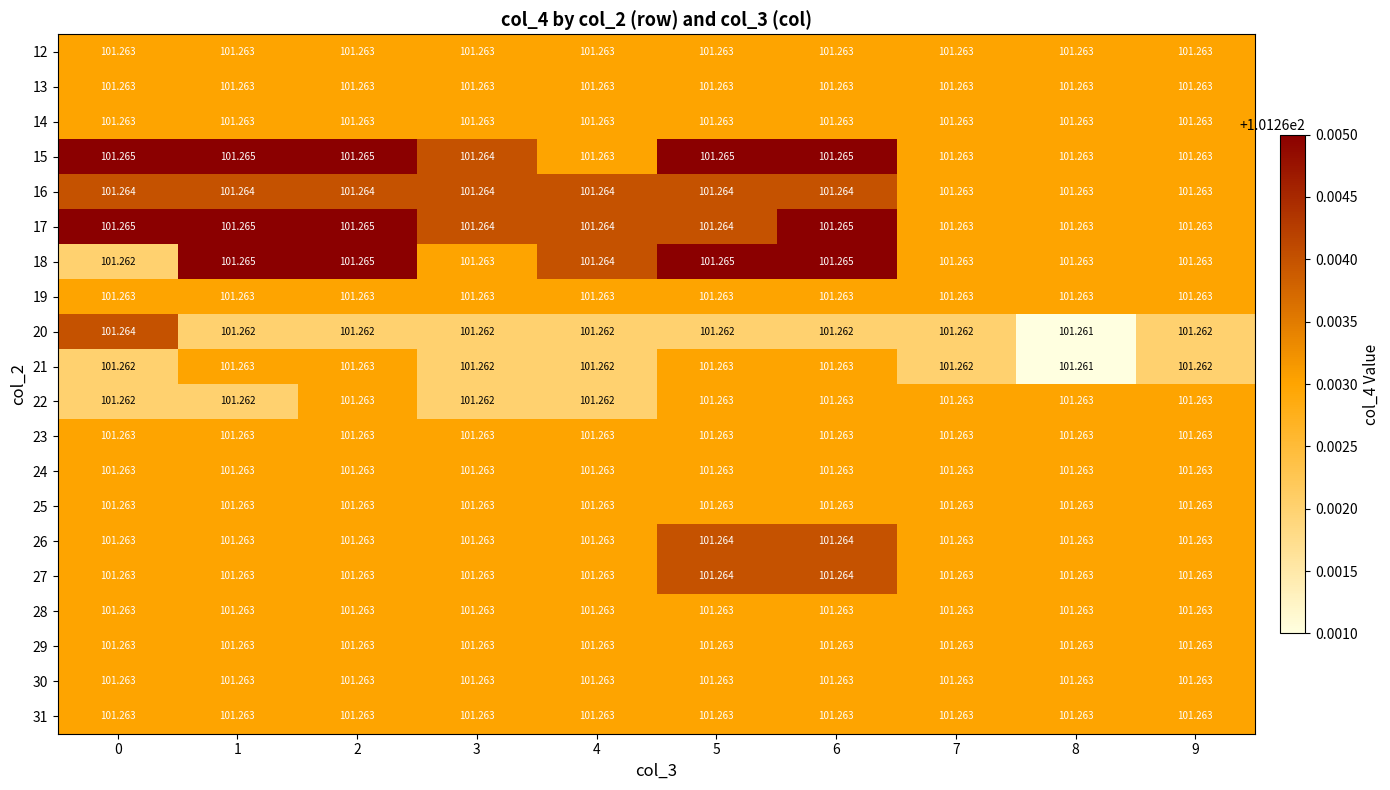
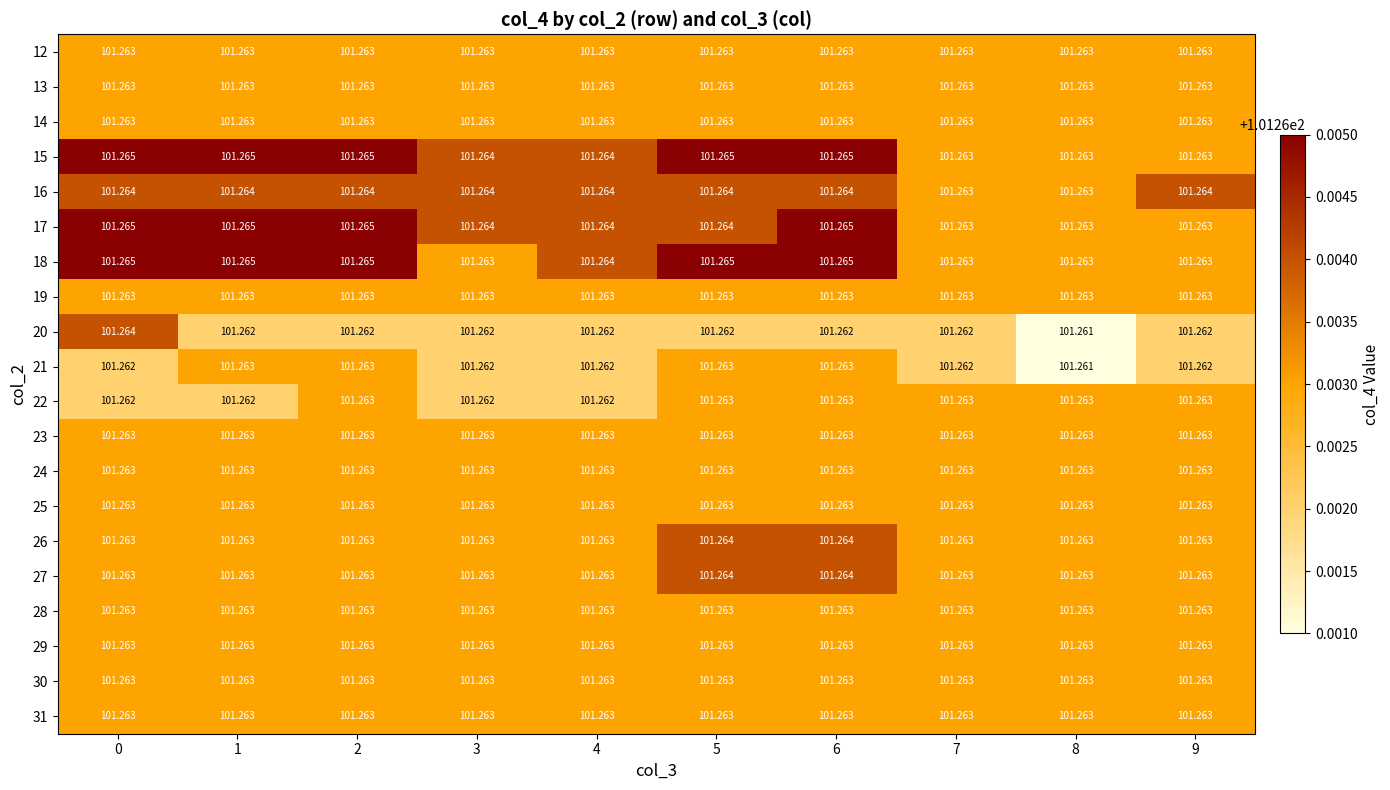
15, 4: 101.263 -> 101.264
16, 9: 101.263 -> 101.264
18, 0: 101.262 -> 101.265
